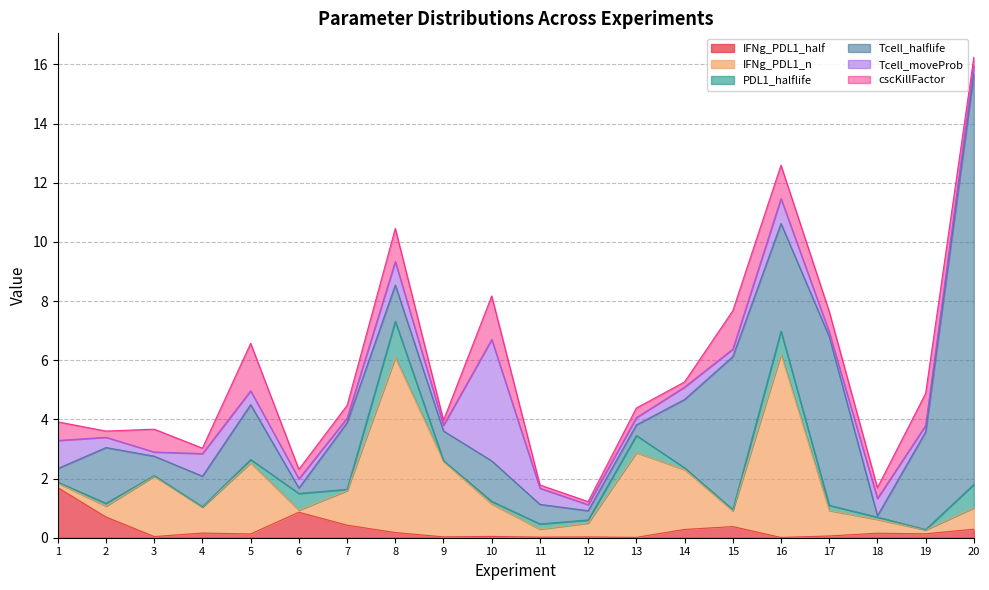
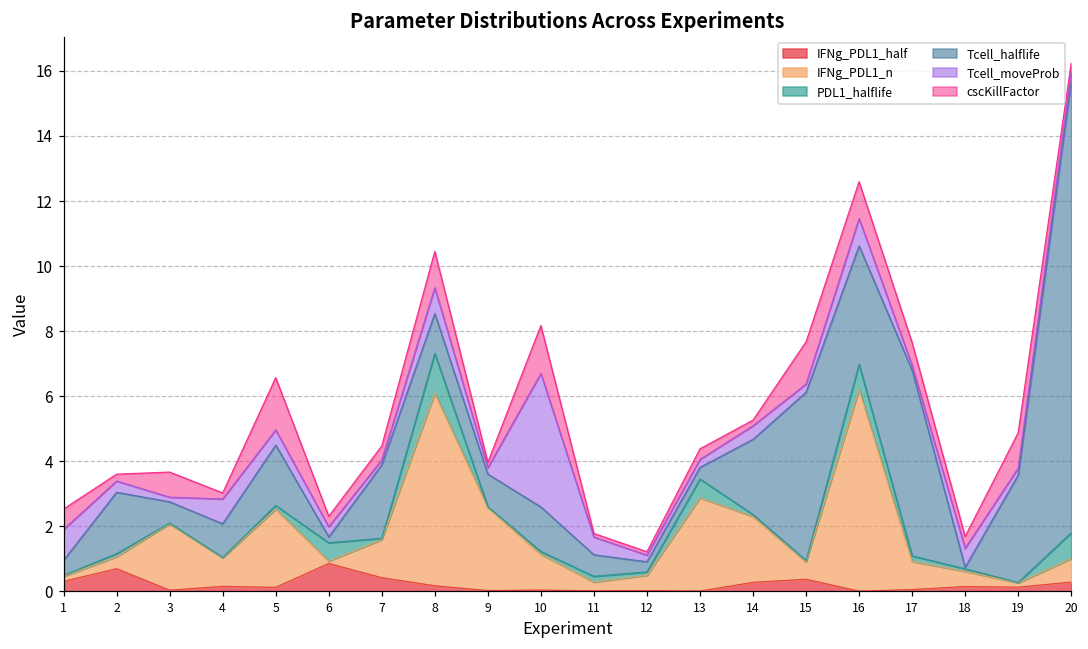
IFNg_PDL1_half, 1: 1.7 -> 0.3
